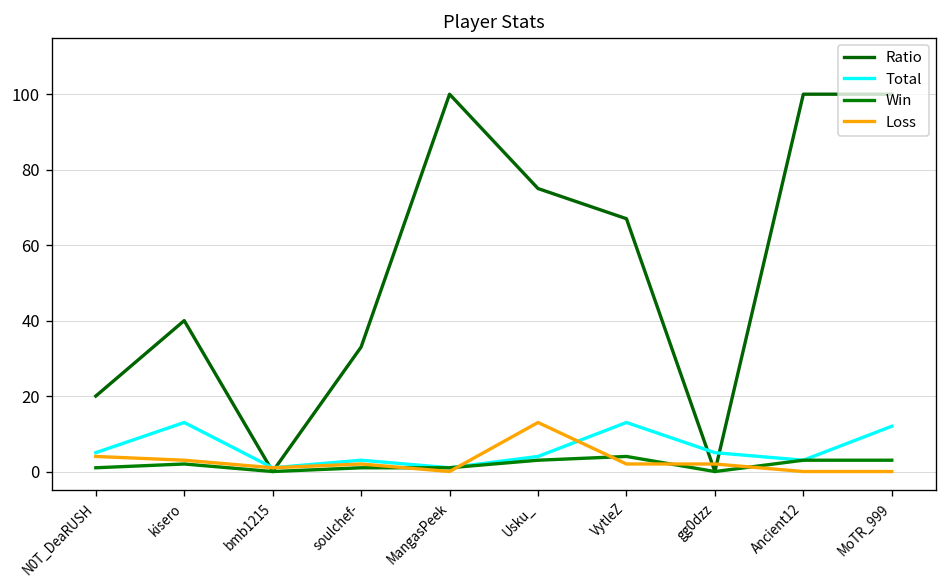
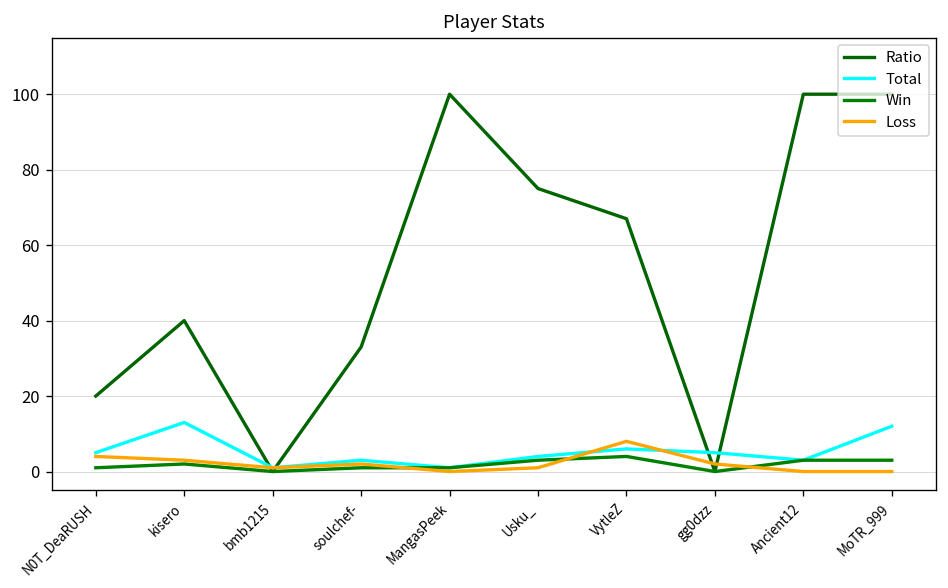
Loss, Usku_: 13 -> 1
Total, VytleZ: 13 -> 6
Loss, VytleZ: 2 -> 8
